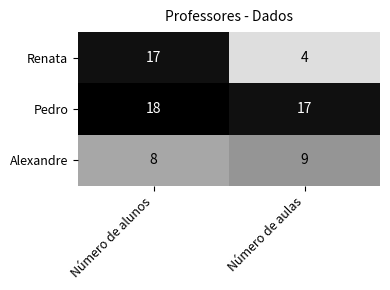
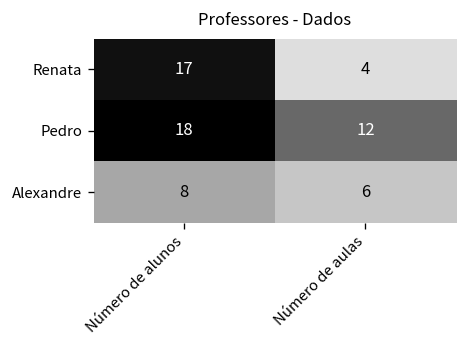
Pedro, Número de aulas: 17 -> 12
Alexandre, Número de aulas: 9 -> 6
